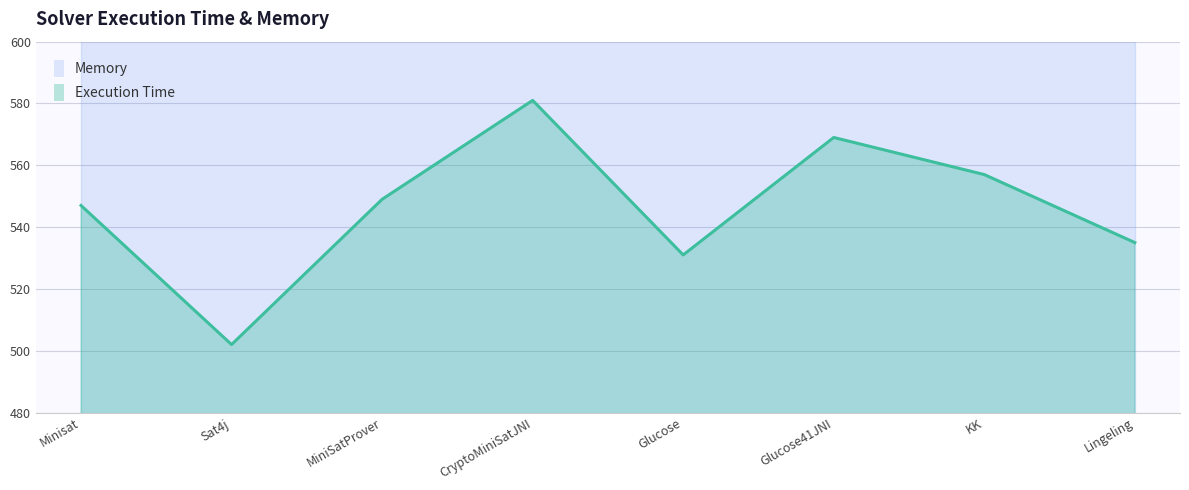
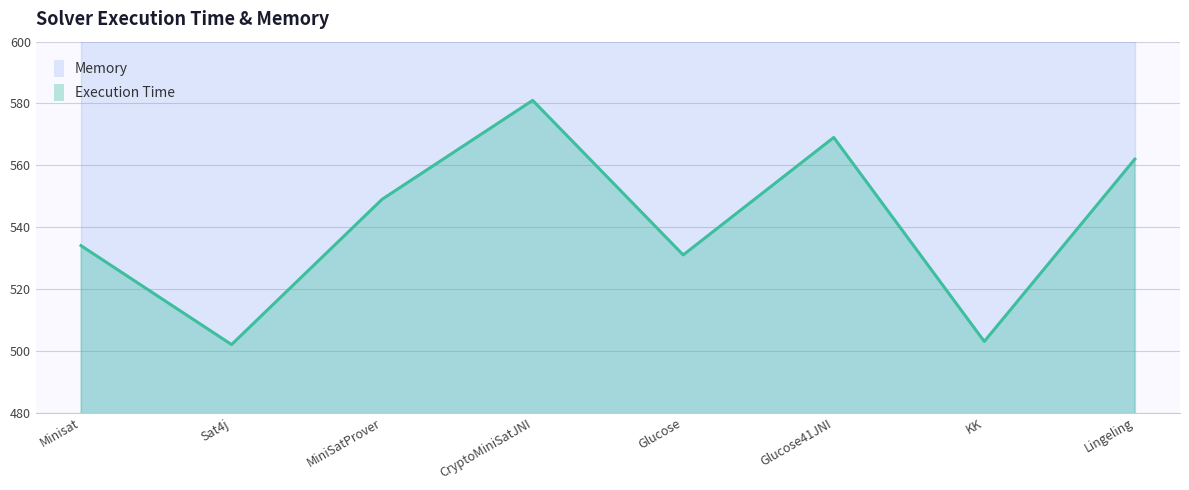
Execution Time, Minisat: 547 -> 534
Execution Time, KK: 557 -> 503
Execution Time, Lingeling: 535 -> 562
